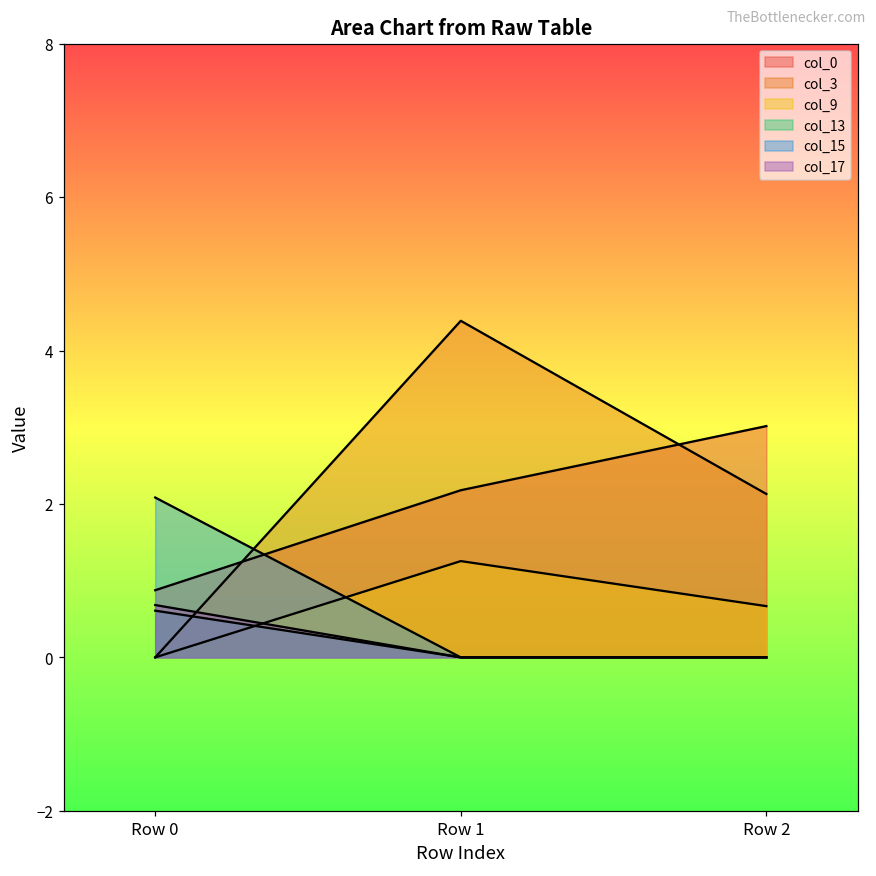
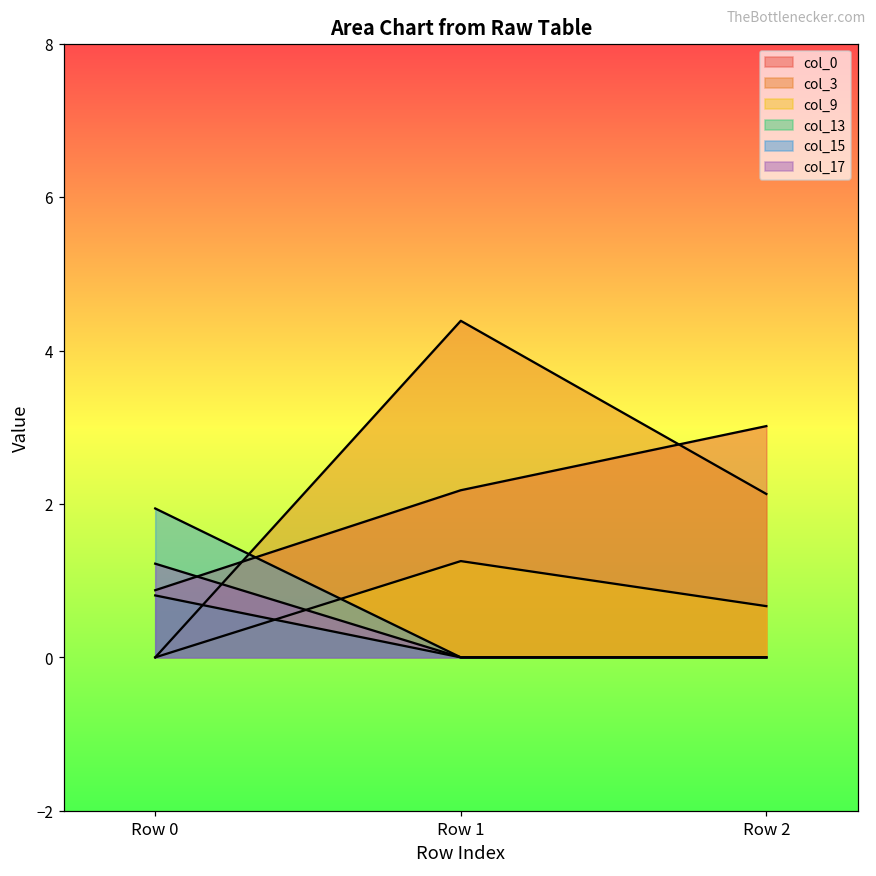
col_13, Row 0: 0.6 -> 0.8
col_15, Row 0: 2.1 -> 1.9
col_17, Row 0: 0.7 -> 1.2
